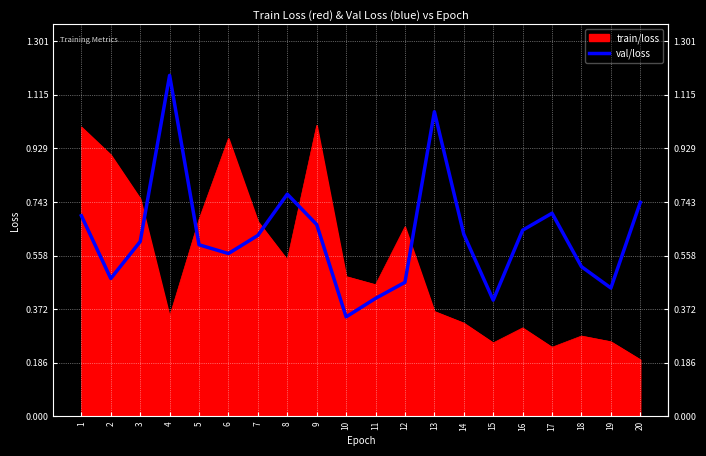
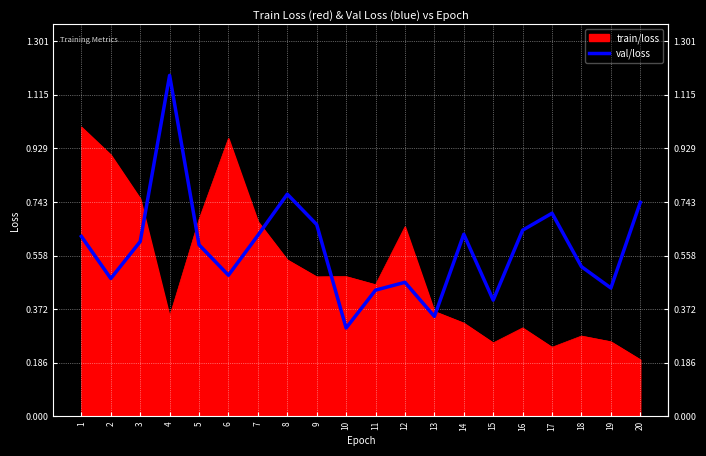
val/loss, 1: 0.70 -> 0.62
val/loss, 6: 0.56 -> 0.49
train/loss, 9: 1.01 -> 0.48
val/loss, 10: 0.34 -> 0.31
val/loss, 11: 0.41 -> 0.44
val/loss, 13: 1.06 -> 0.35
